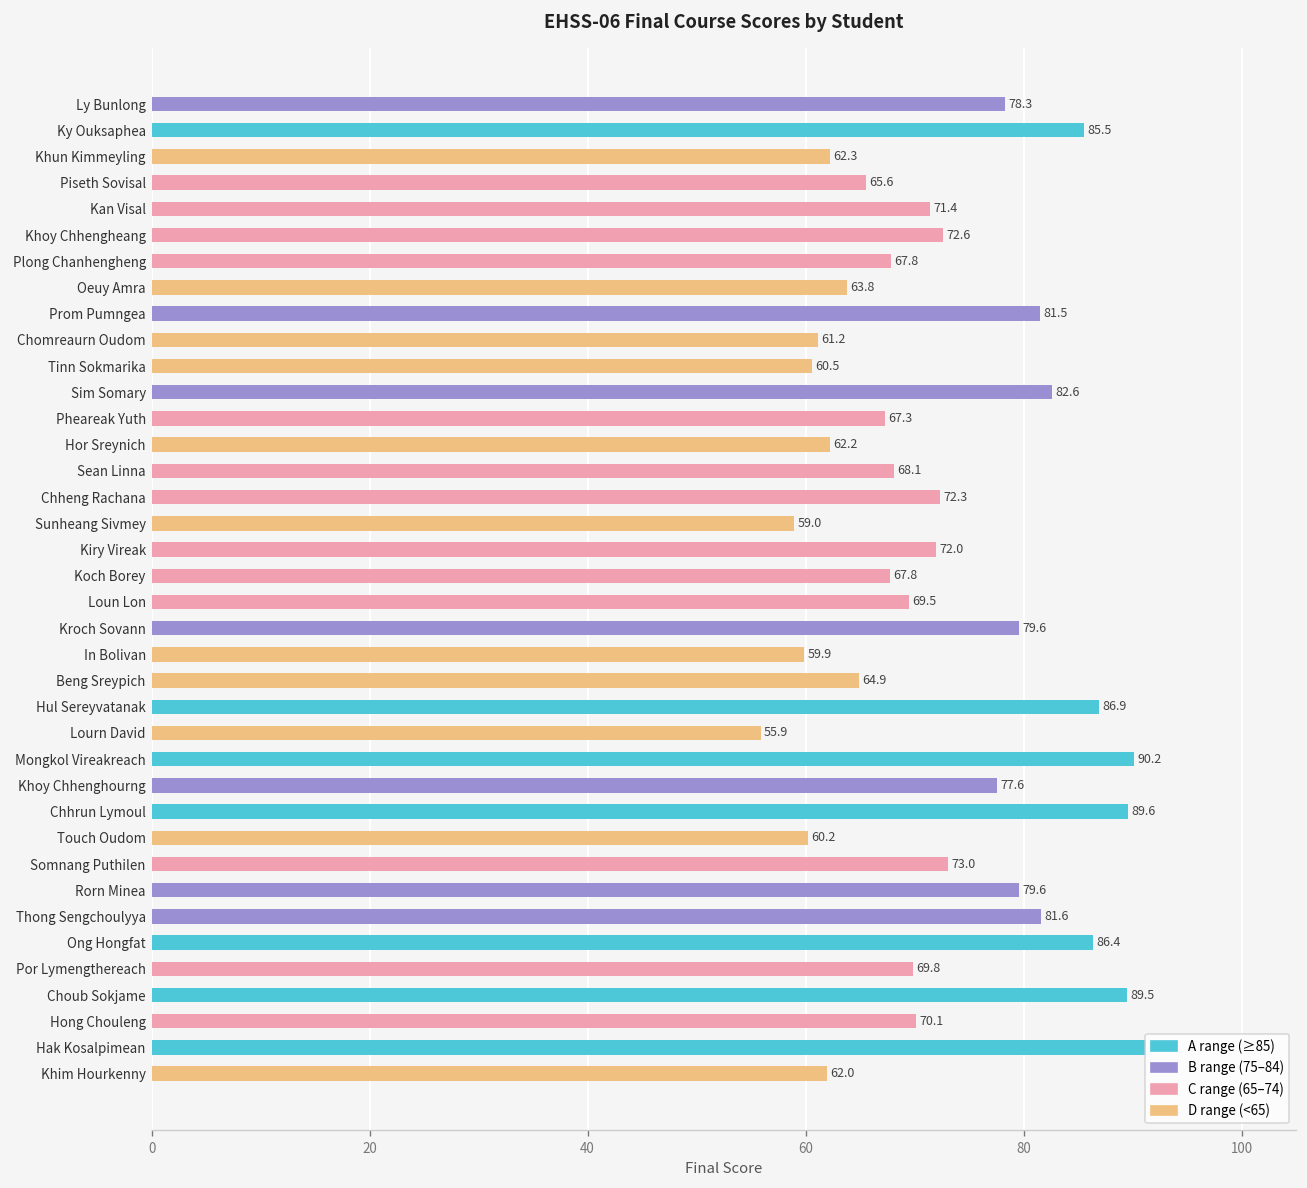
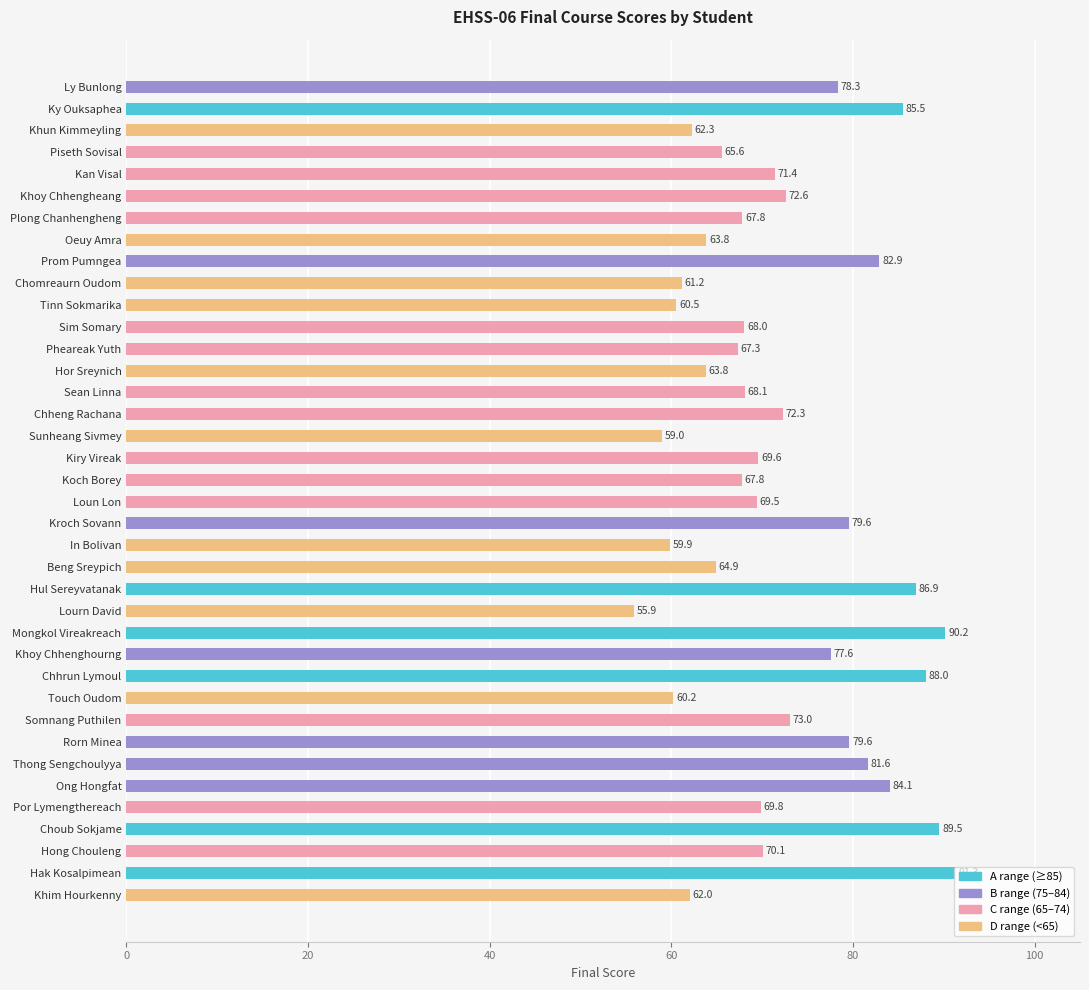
Prom Pumngea: 81.5 -> 82.9
Sim Somary: 82.6 -> 68.0
Hor Sreynich: 62.2 -> 63.8
Kiry Vireak: 72.0 -> 69.6
Chhrun Lymoul: 89.6 -> 88.0
Ong Hongfat: 86.4 -> 84.1
